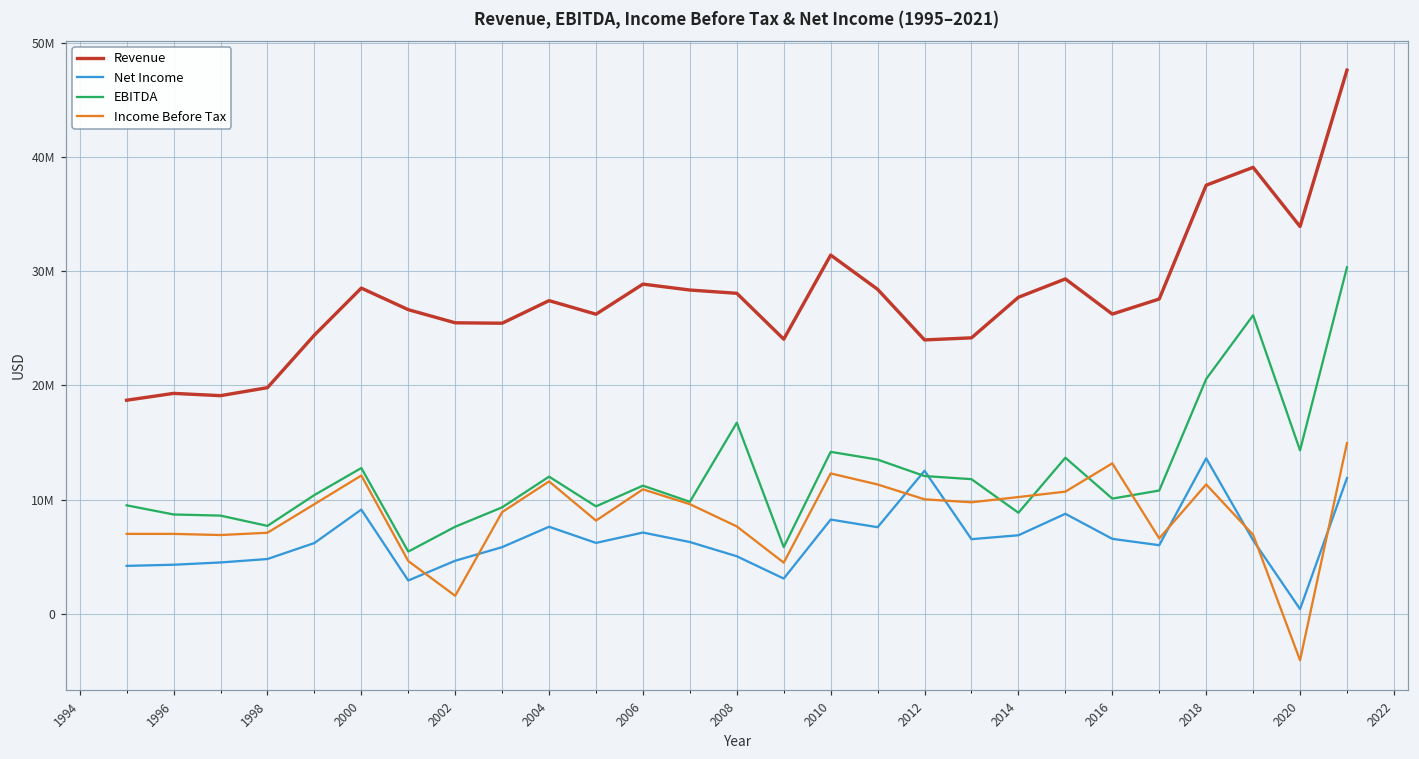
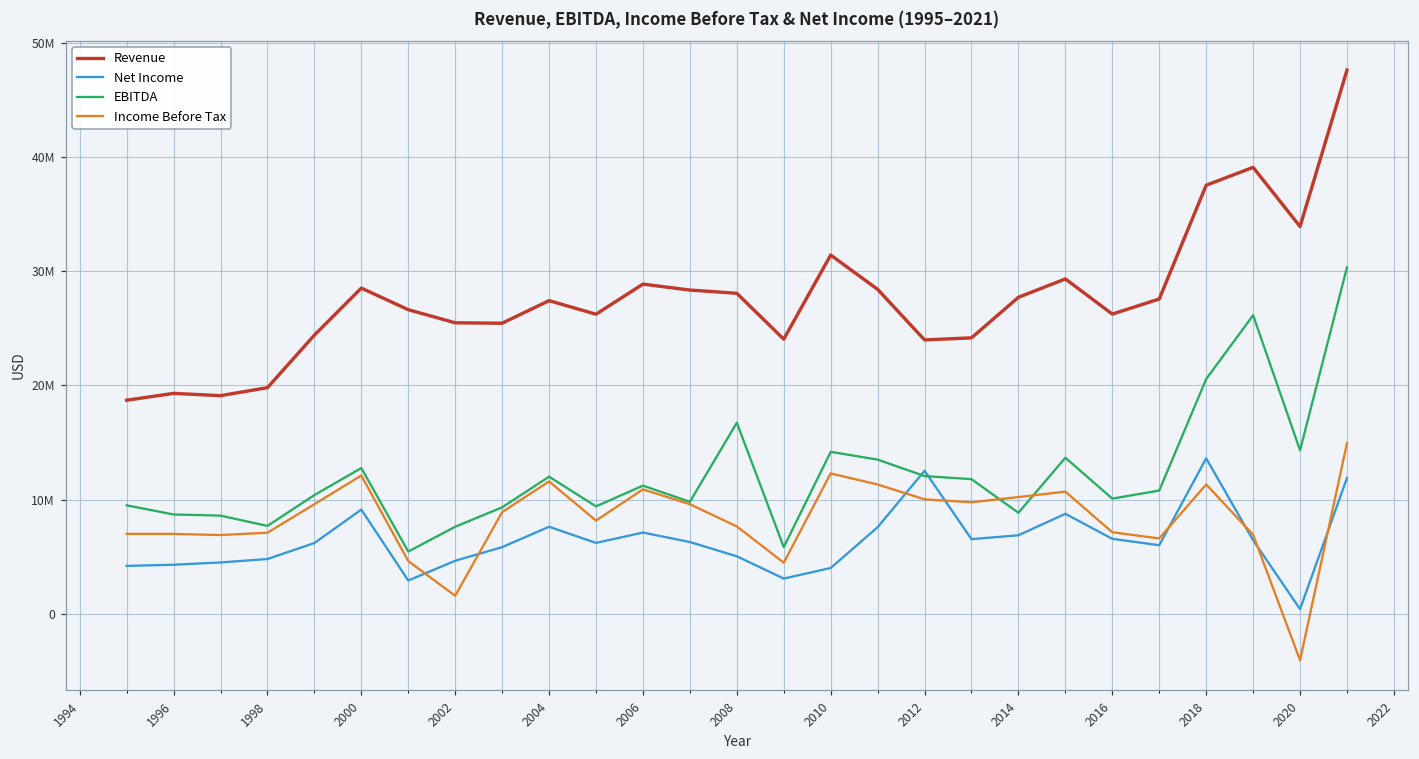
Net Income, 2010: 8300000 -> 4000000
Income Before Tax, 2016: 13200000 -> 7100000
